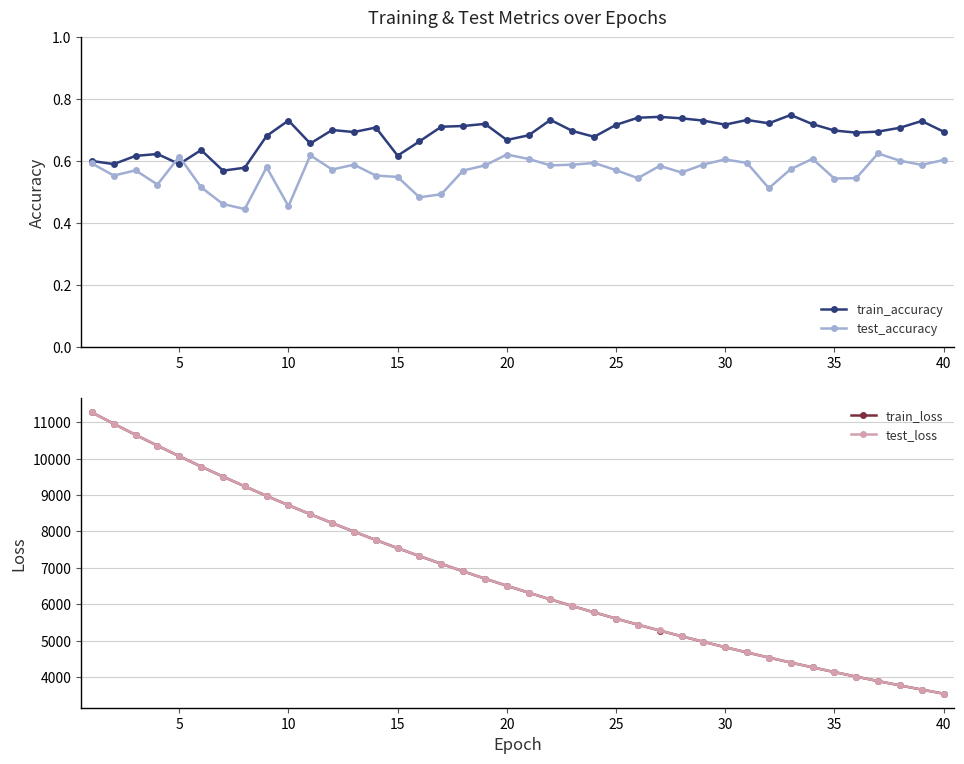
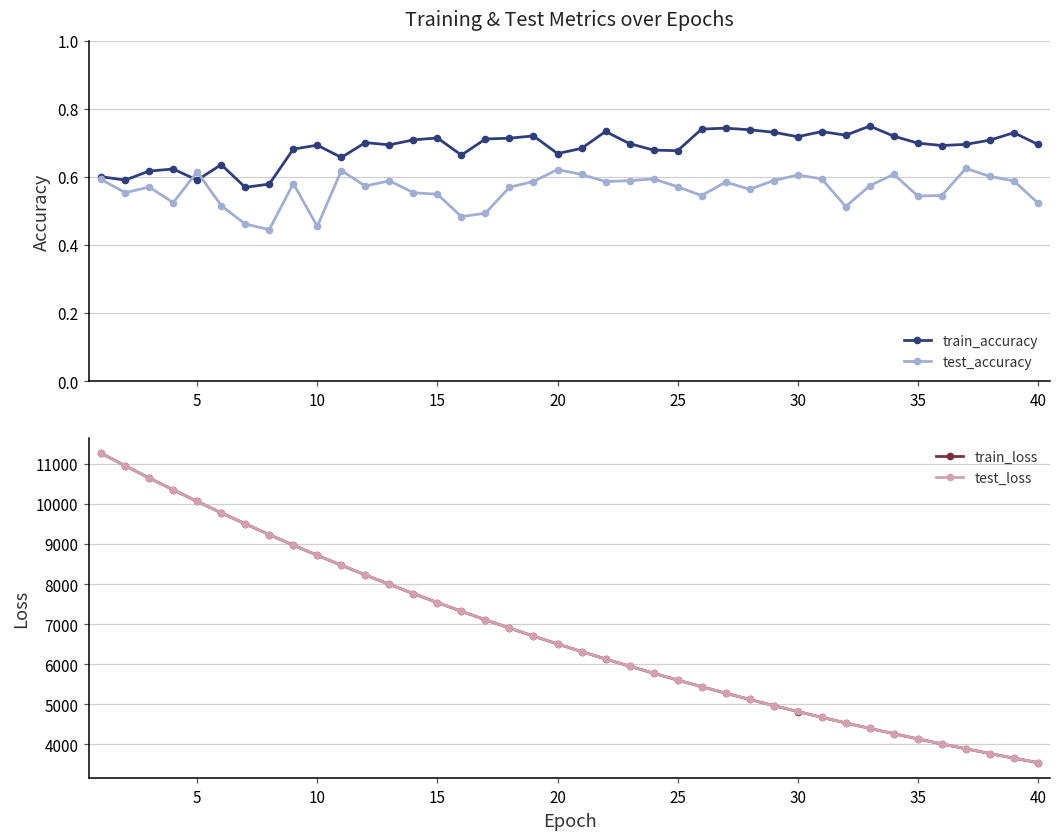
Training & Test Metrics over Epochs, train_accuracy, 10: 0.73 -> 0.69
Training & Test Metrics over Epochs, train_accuracy, 15: 0.62 -> 0.71
Training & Test Metrics over Epochs, train_accuracy, 25: 0.72 -> 0.68
Training & Test Metrics over Epochs, test_accuracy, 40: 0.60 -> 0.52
